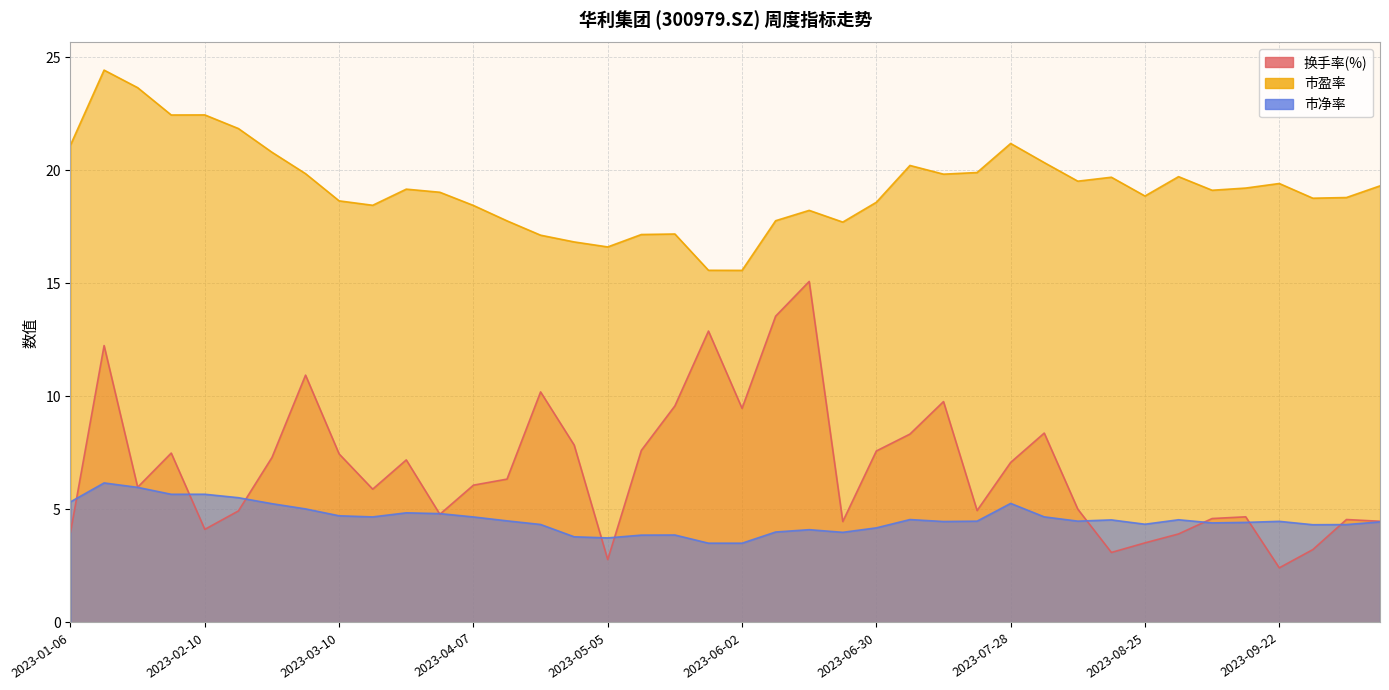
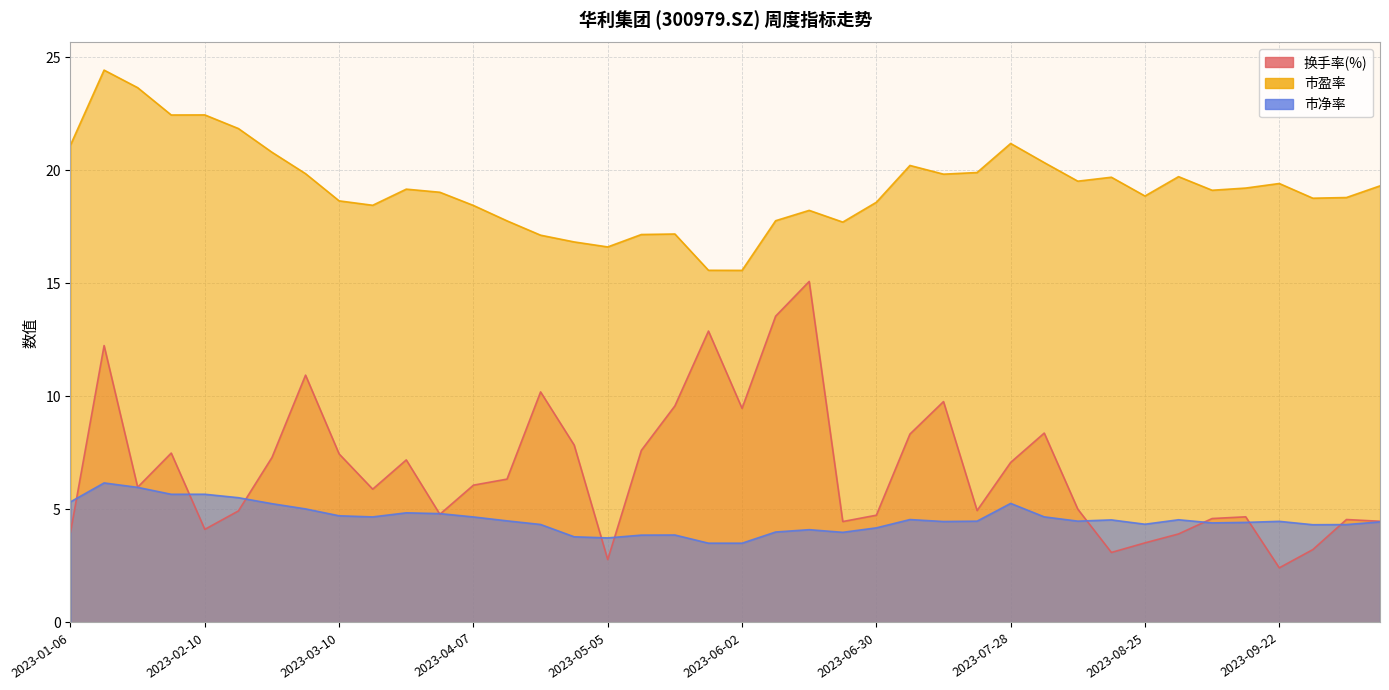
换手率(%), 2023-06-30: 7.6 -> 4.7
